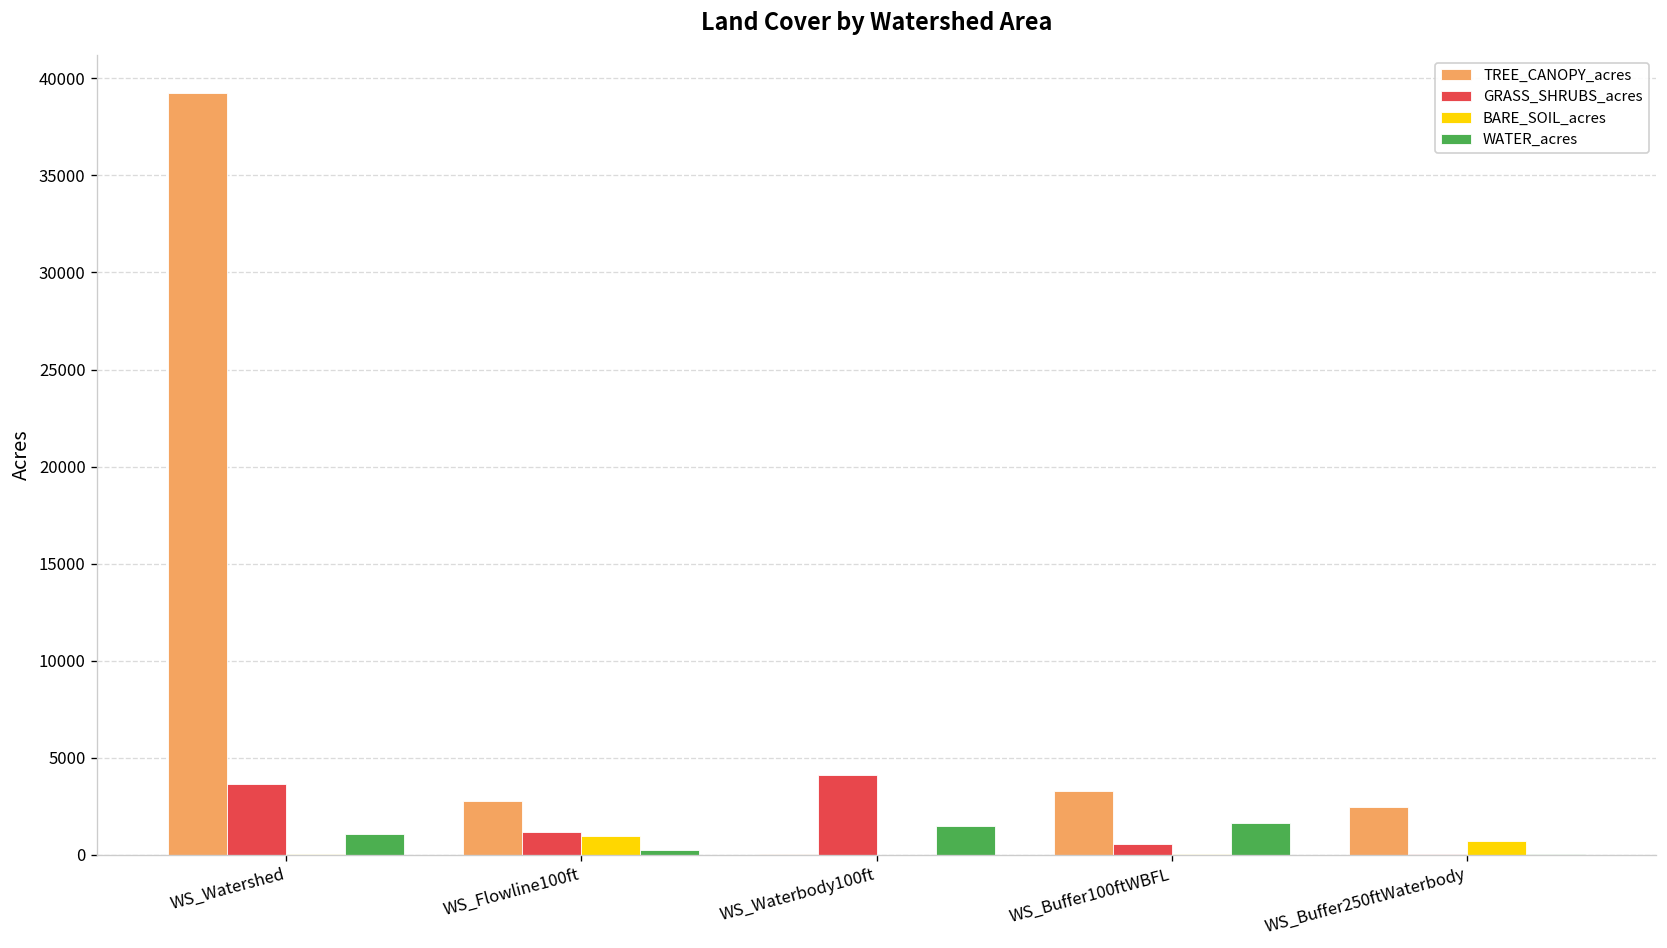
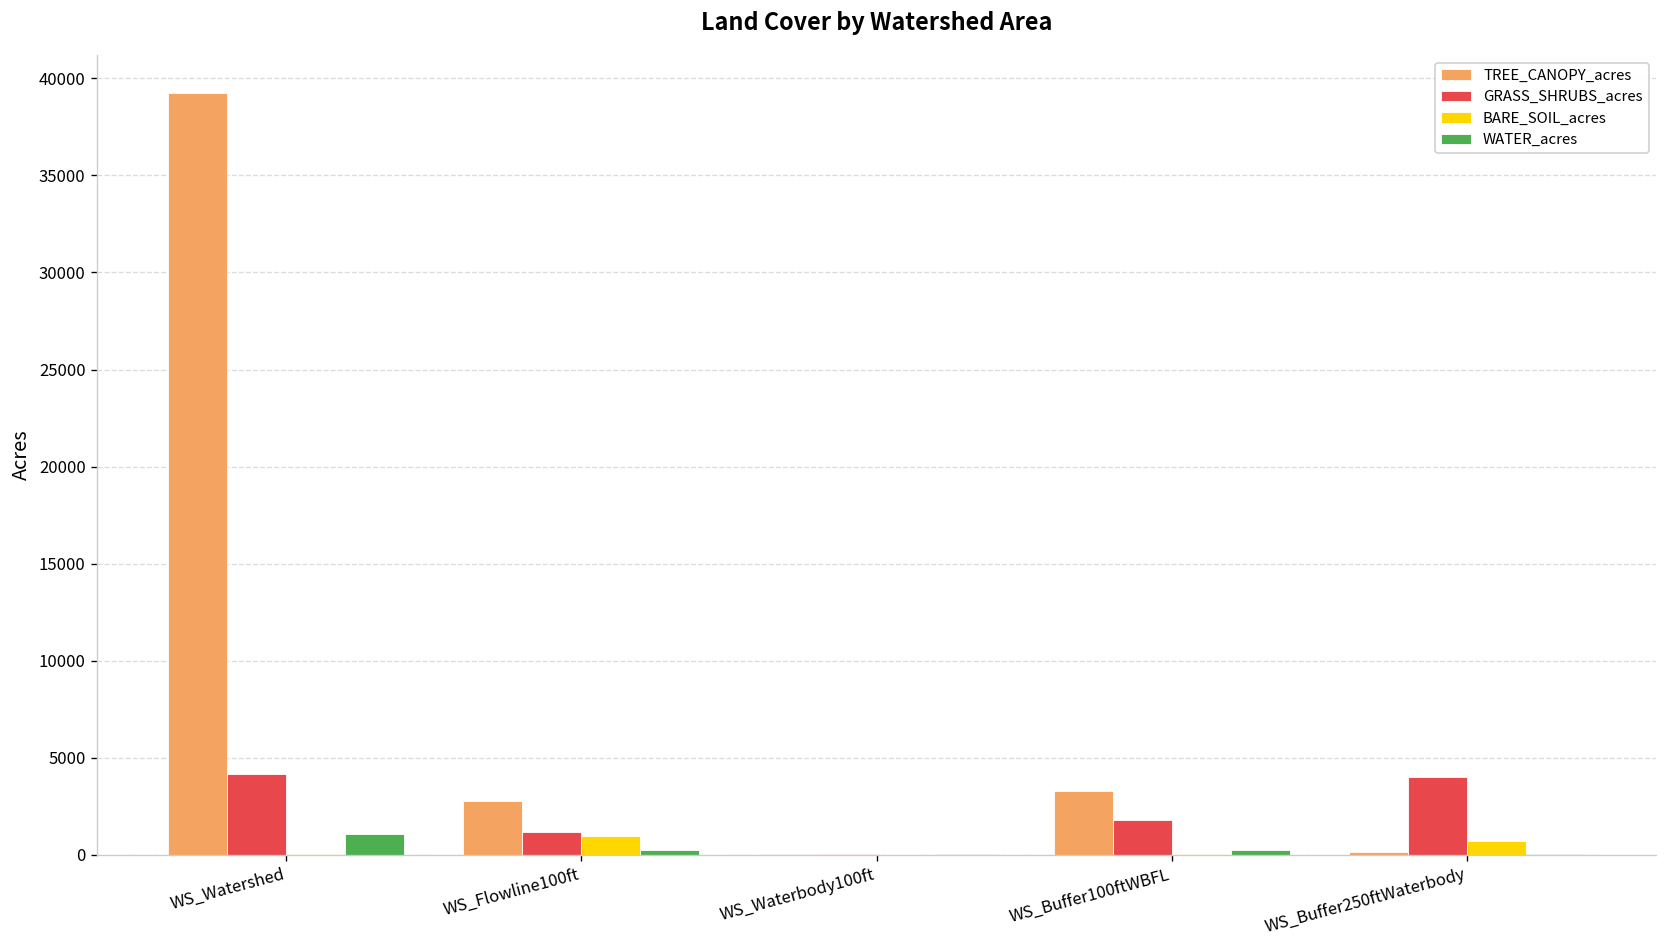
GRASS_SHRUBS_acres, WS_Watershed: 3600 -> 4100
GRASS_SHRUBS_acres, WS_Waterbody100ft: 4100 -> 0
WATER_acres, WS_Waterbody100ft: 1500 -> 0
GRASS_SHRUBS_acres, WS_Buffer100ftWBFL: 500 -> 1800
WATER_acres, WS_Buffer100ftWBFL: 1600 -> 200
TREE_CANOPY_acres, WS_Buffer250ftWaterbody: 2400 -> 100
GRASS_SHRUBS_acres, WS_Buffer250ftWaterbody: 0 -> 4000
